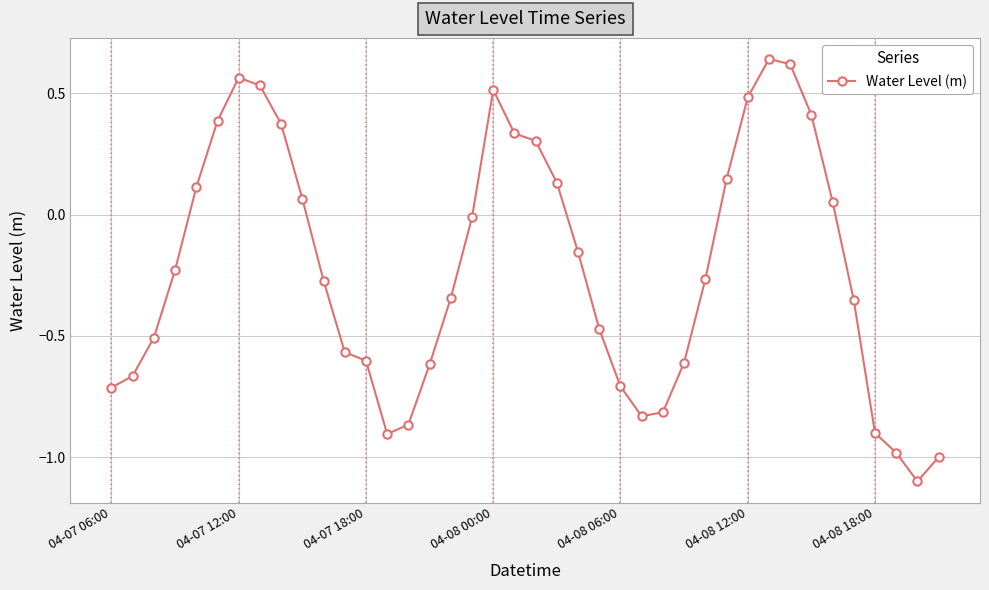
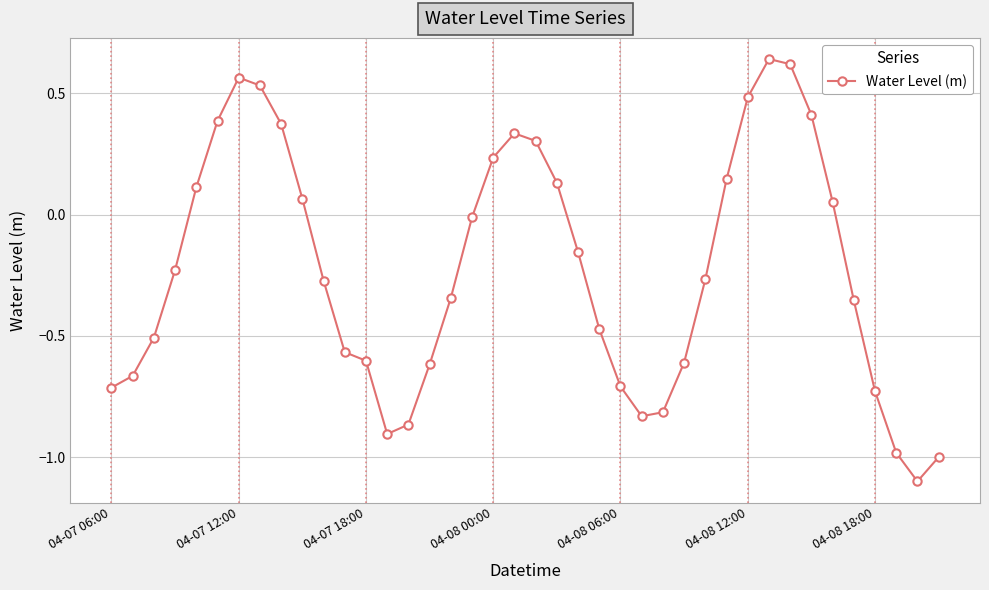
04-08 00:00: 0.51 -> 0.24
04-08 18:00: -0.90 -> -0.73
